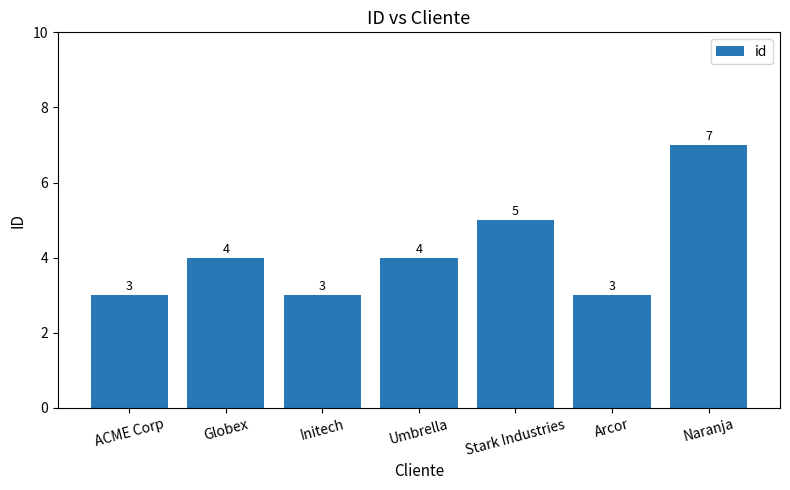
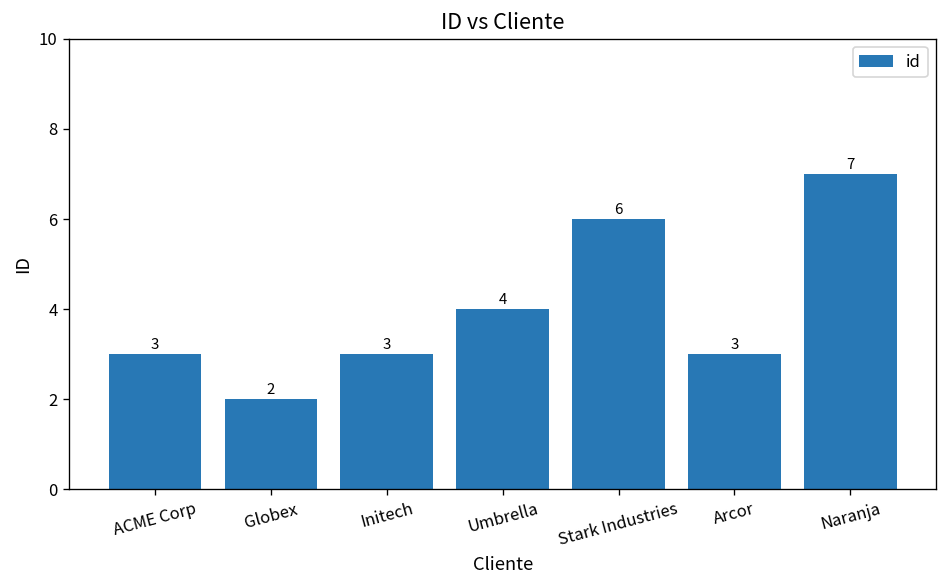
Globex: 4 -> 2
Stark Industries: 5 -> 6
